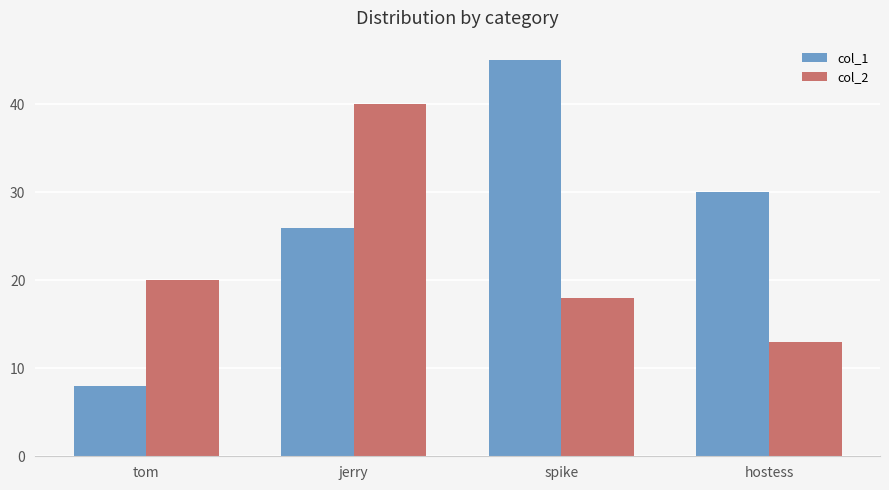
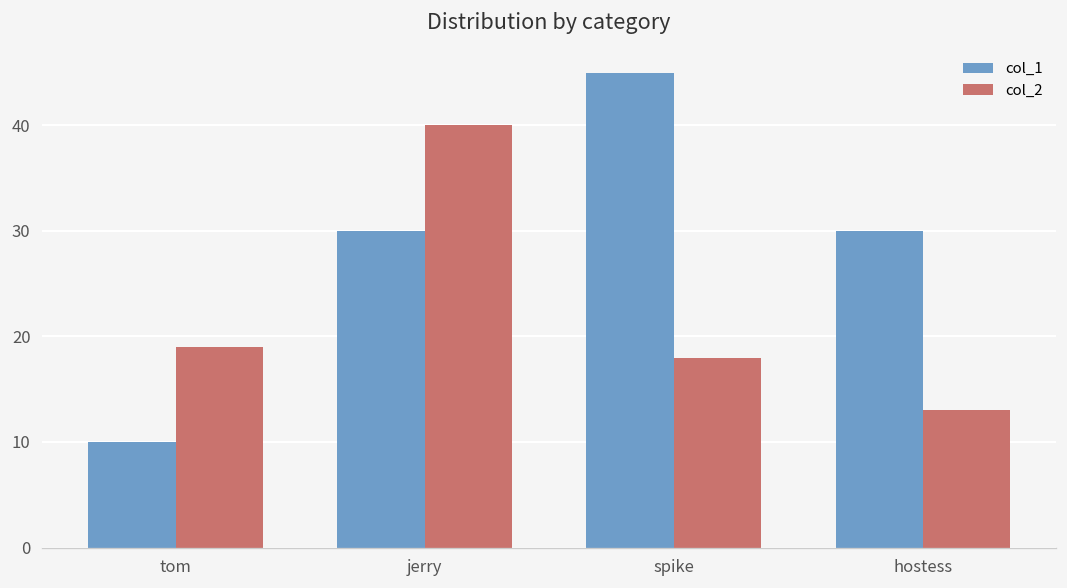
col_1, tom: 8 -> 10
col_2, tom: 20 -> 19
col_1, jerry: 26 -> 30
